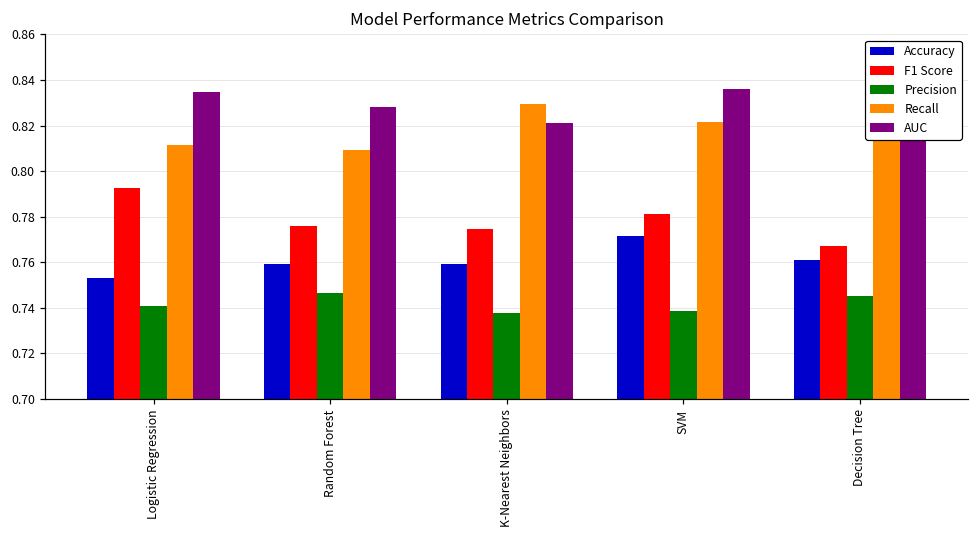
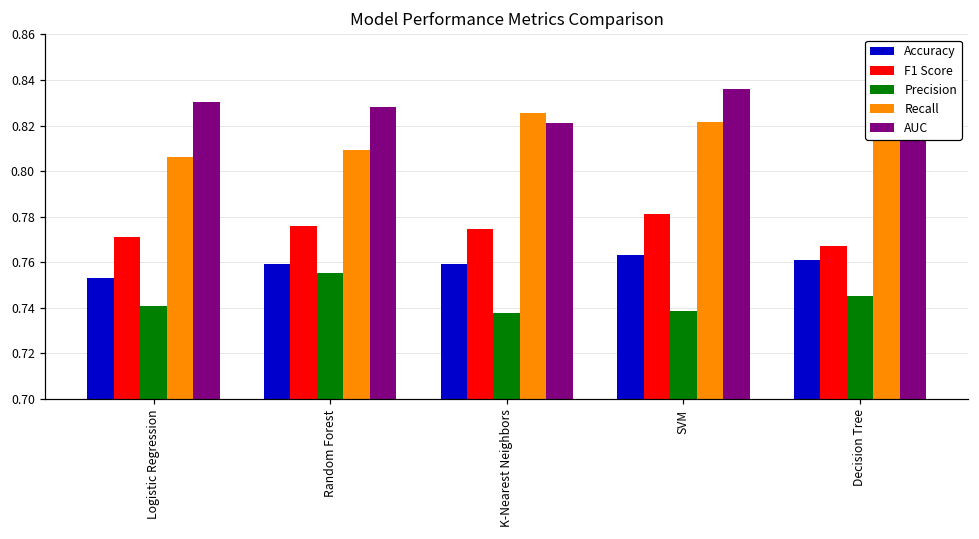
F1 Score, Logistic Regression: 0.793 -> 0.771
Recall, Logistic Regression: 0.811 -> 0.806
AUC, Logistic Regression: 0.835 -> 0.830
Precision, Random Forest: 0.746 -> 0.755
Recall, K-Nearest Neighbors: 0.830 -> 0.825
Accuracy, SVM: 0.771 -> 0.763
